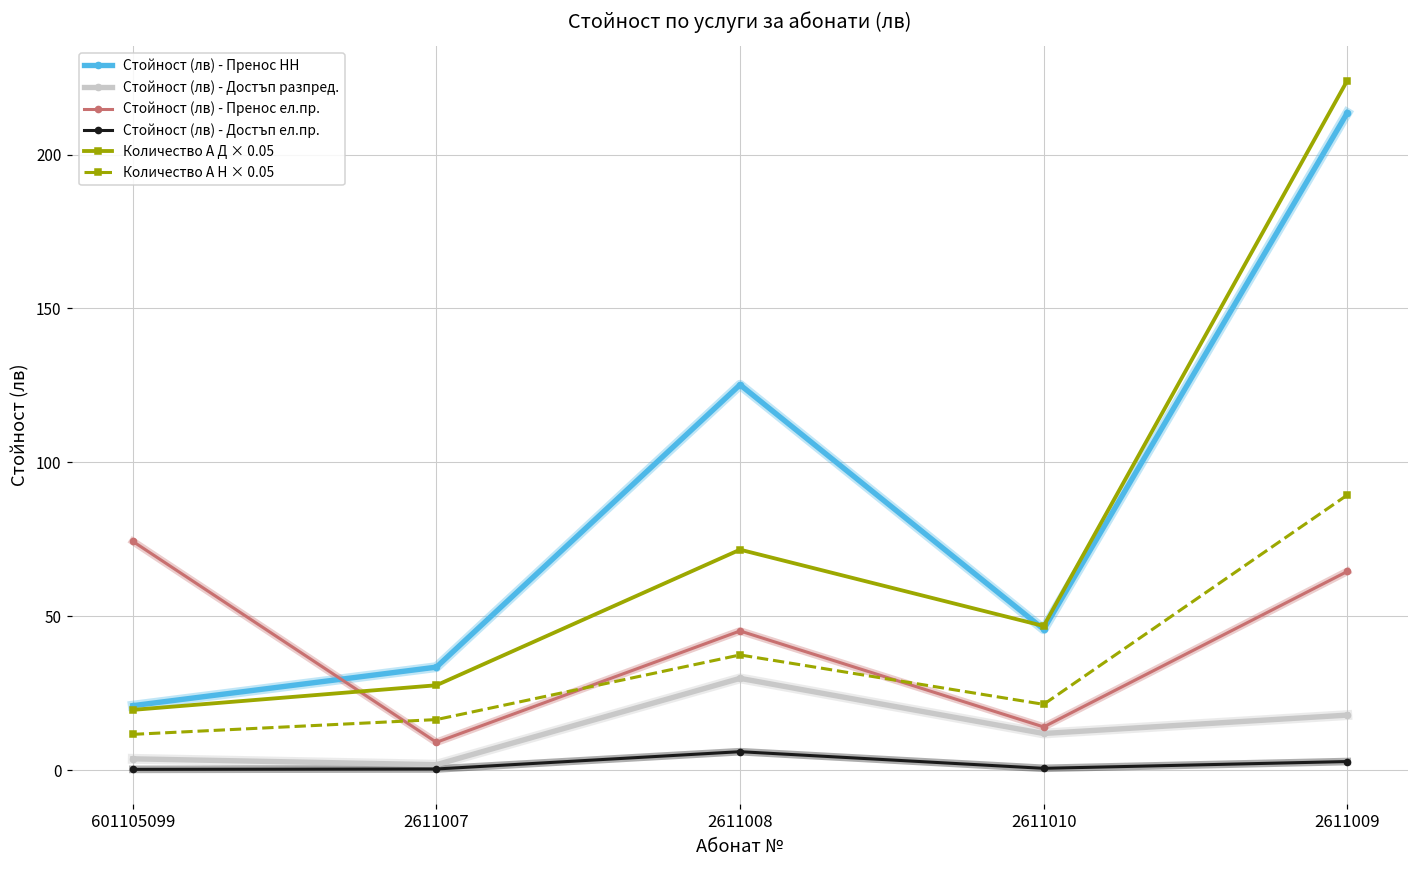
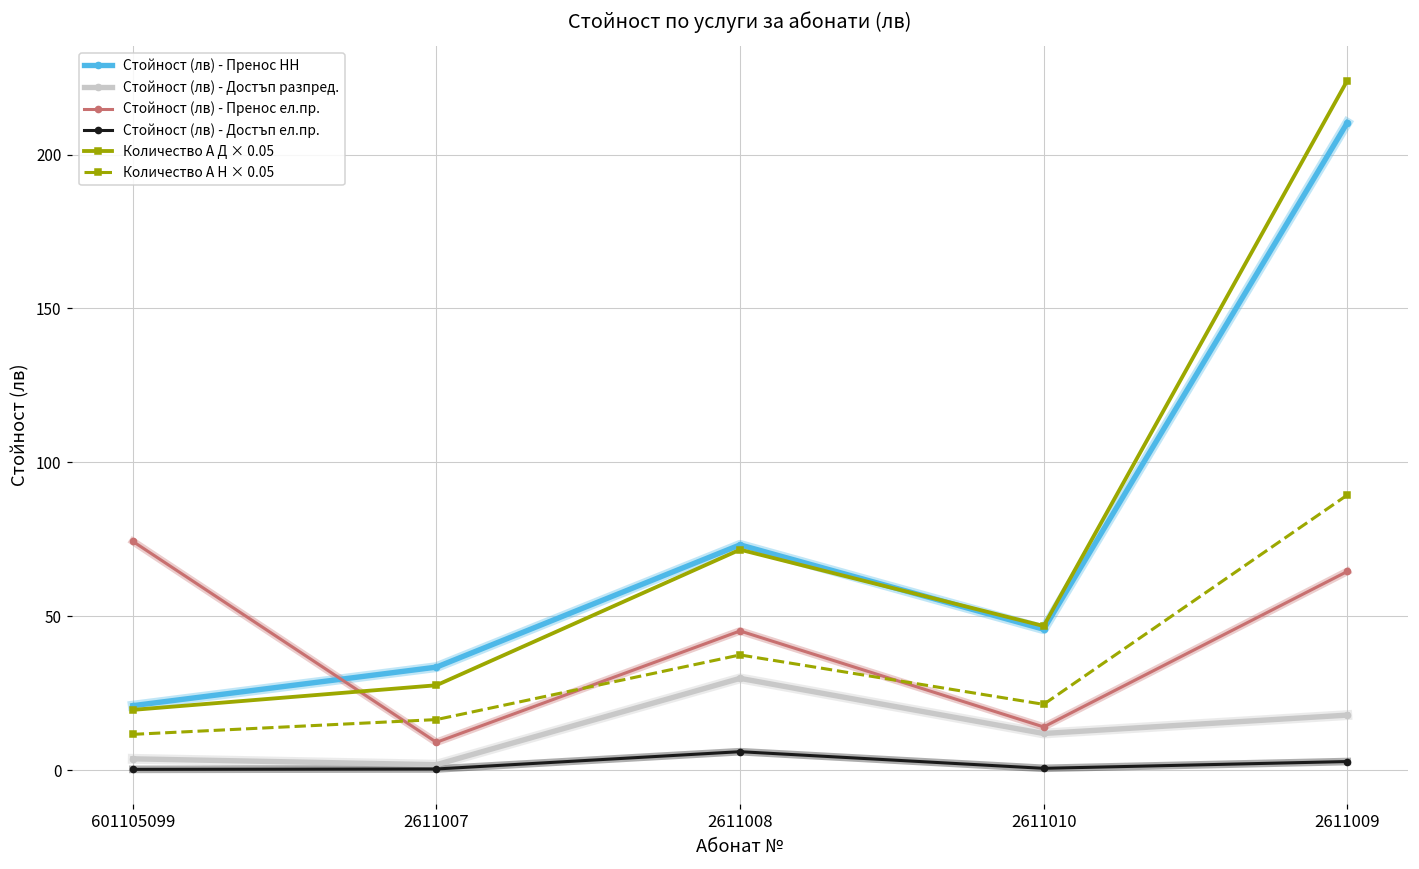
Стойност (лв) - Пренос НН, 2611008: 125 -> 73
Стойност (лв) - Пренос НН, 2611009: 214 -> 210
